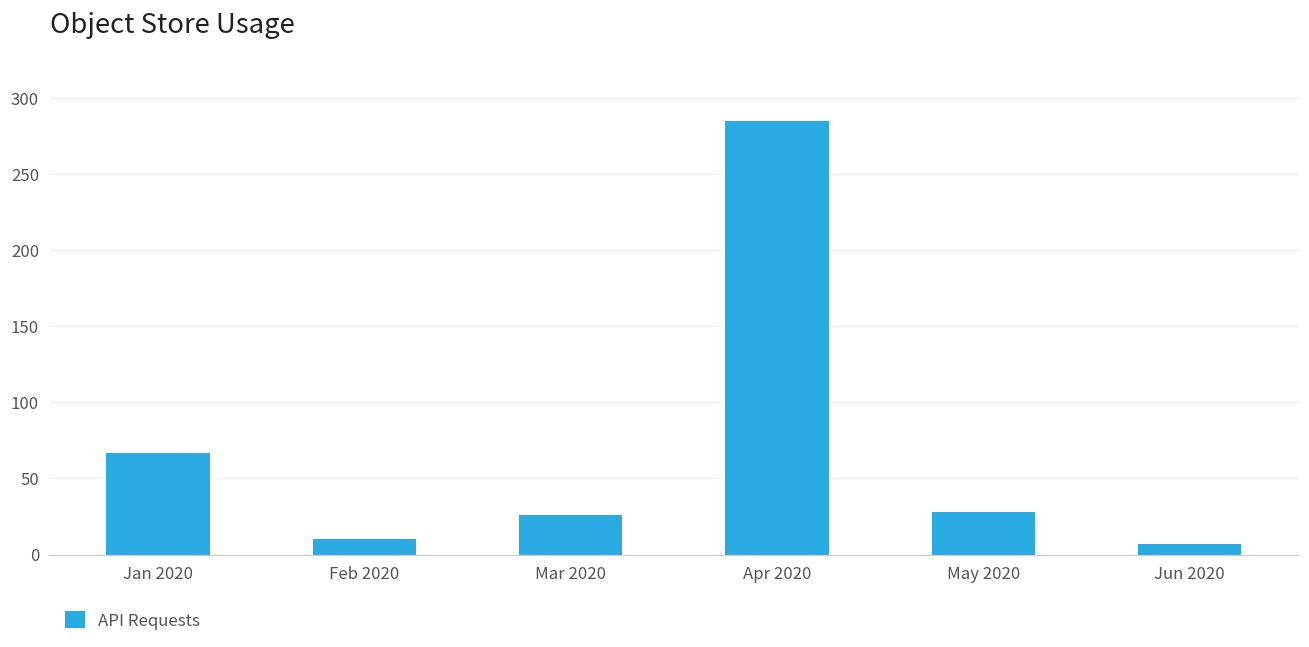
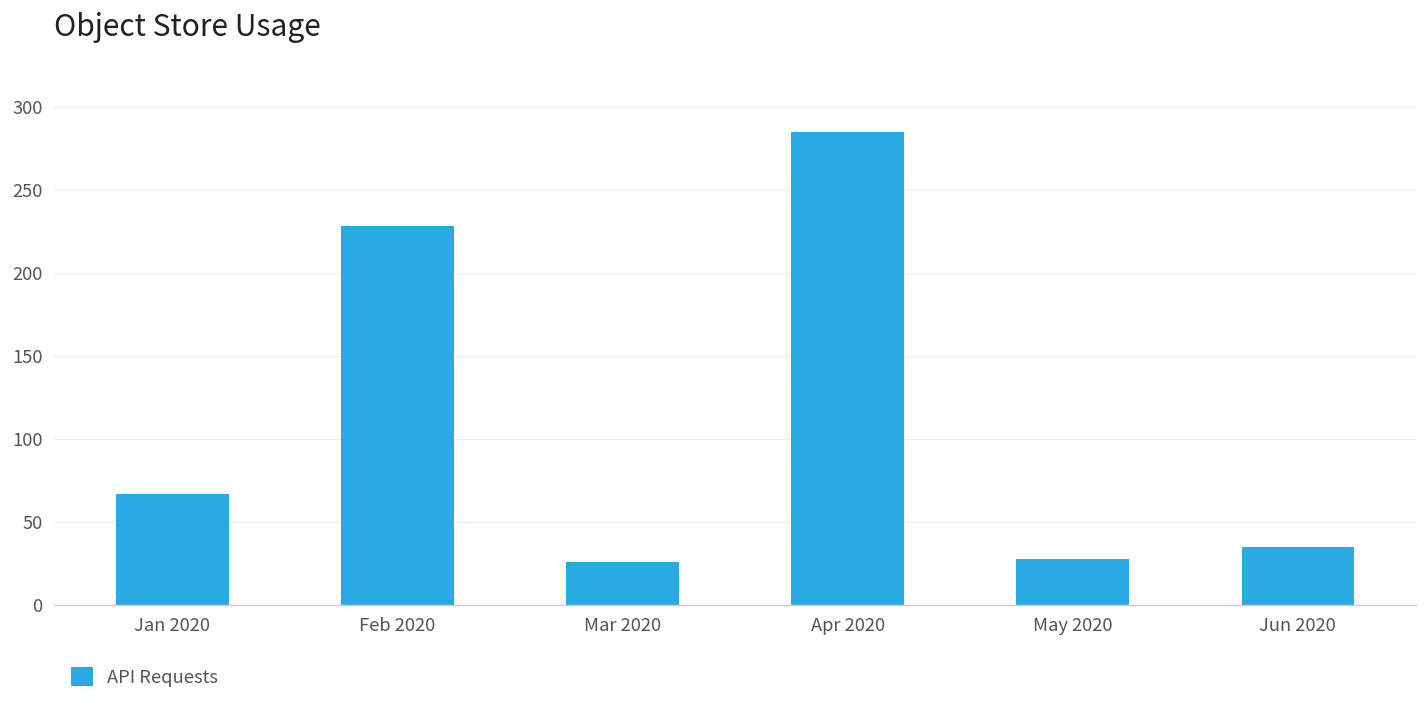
Feb 2020: 10 -> 228
Jun 2020: 7 -> 35
